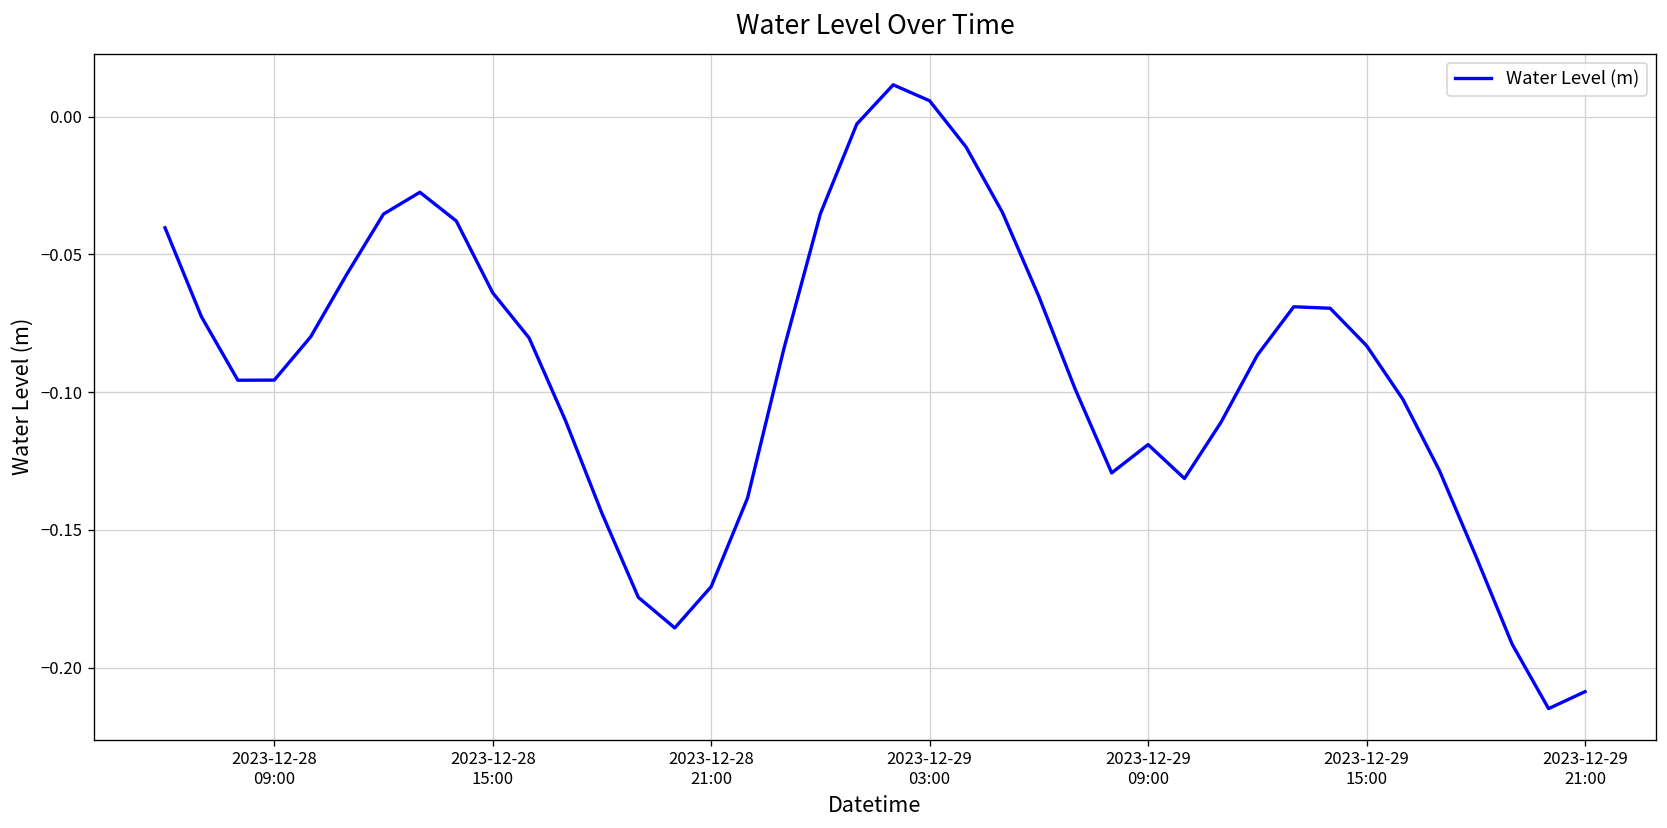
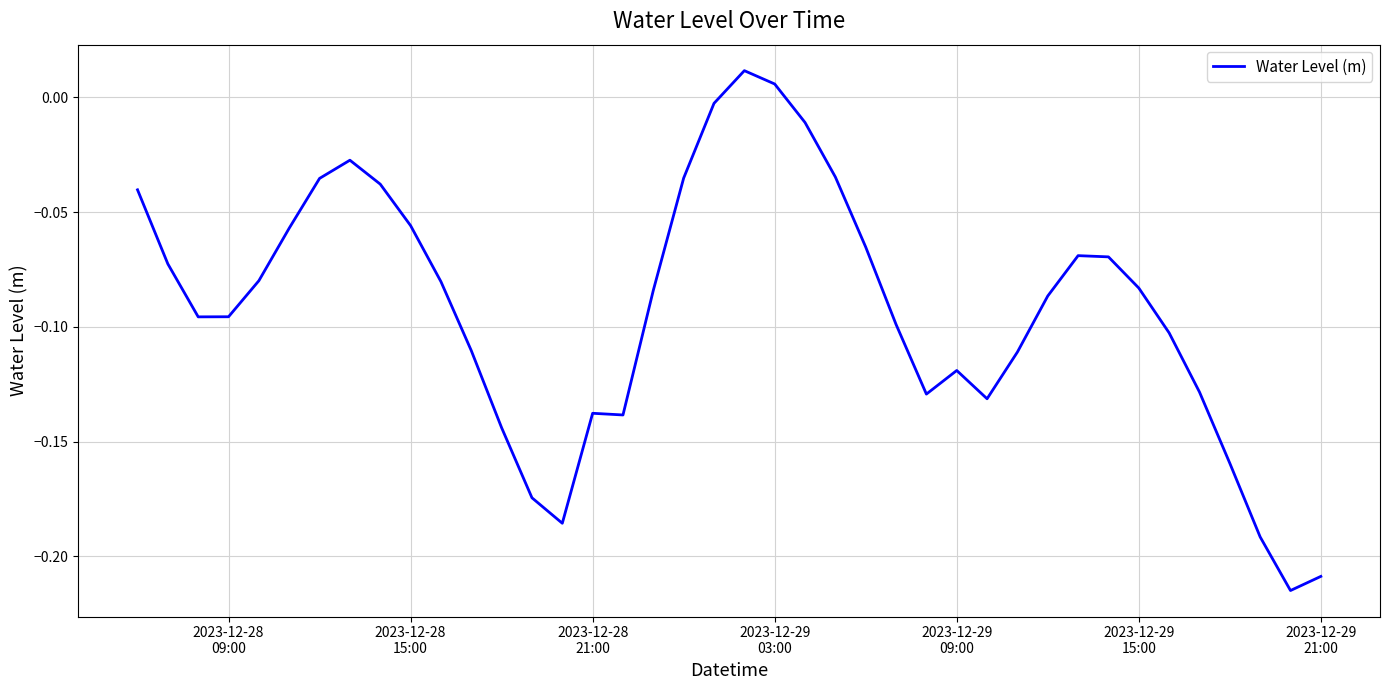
2023-12-28 15:00: -0.064 -> -0.056
2023-12-28 21:00: -0.171 -> -0.138
